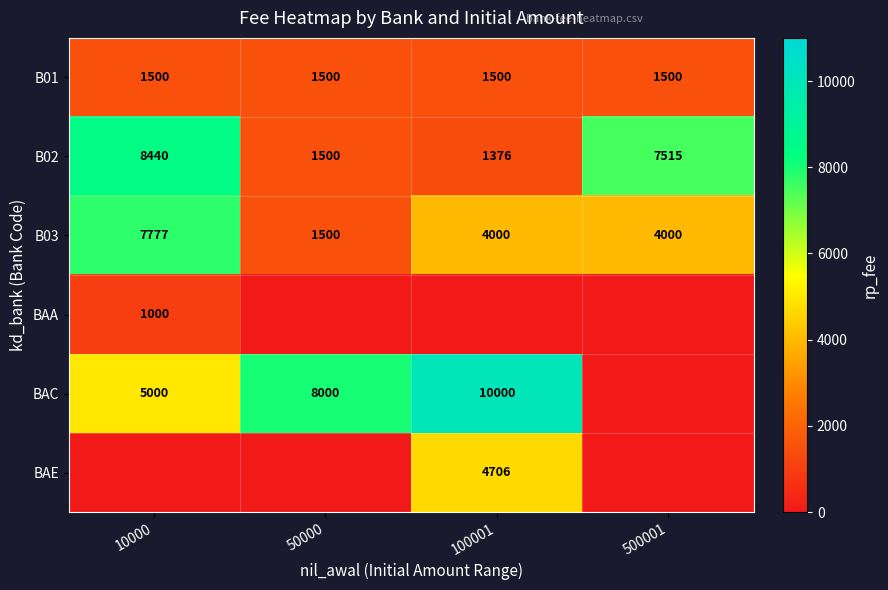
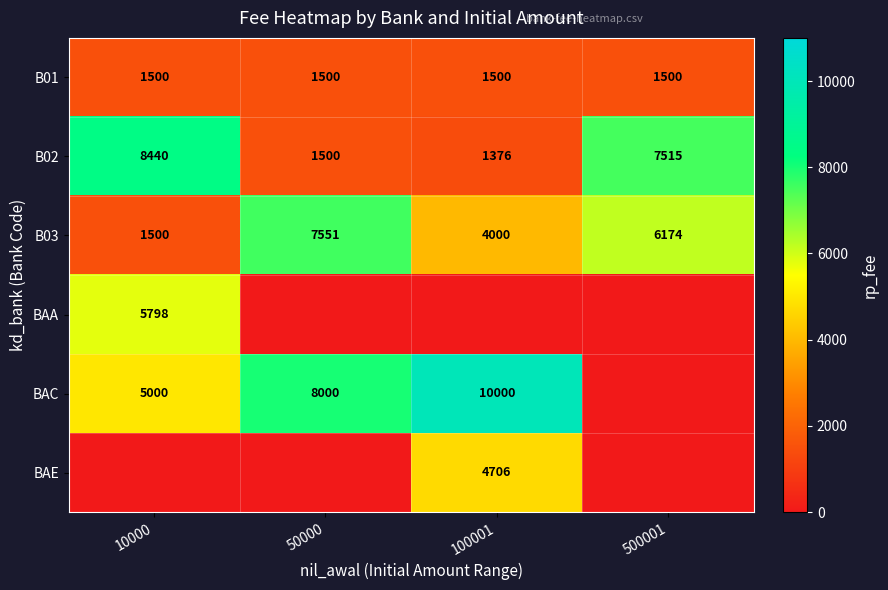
B03, 10000: 7777 -> 1500
B03, 50000: 1500 -> 7551
B03, 500001: 4000 -> 6174
BAA, 10000: 1000 -> 5798
